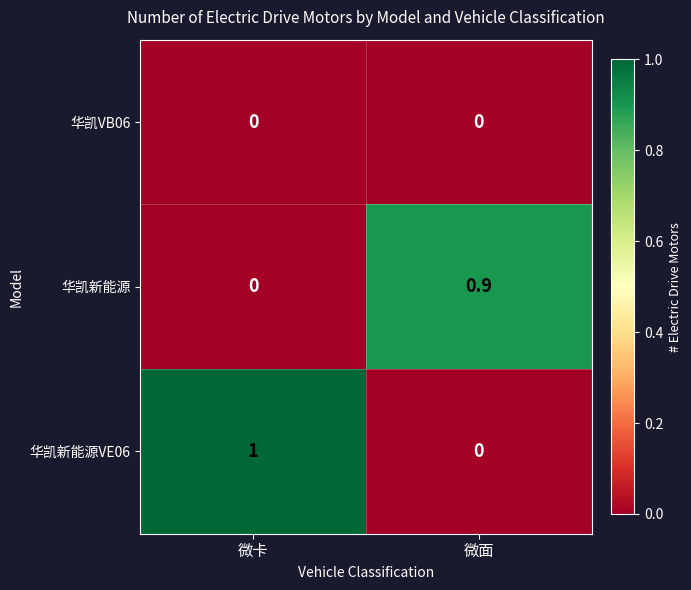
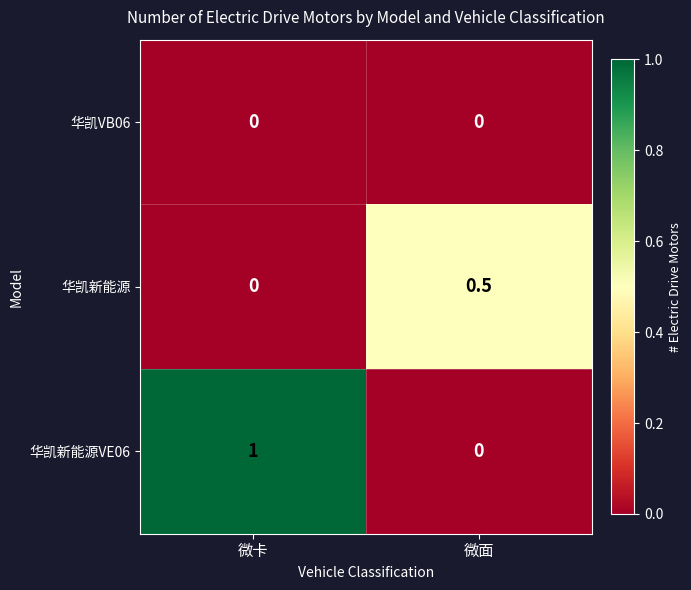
华凯新能源, 微面: 0.9 -> 0.5
